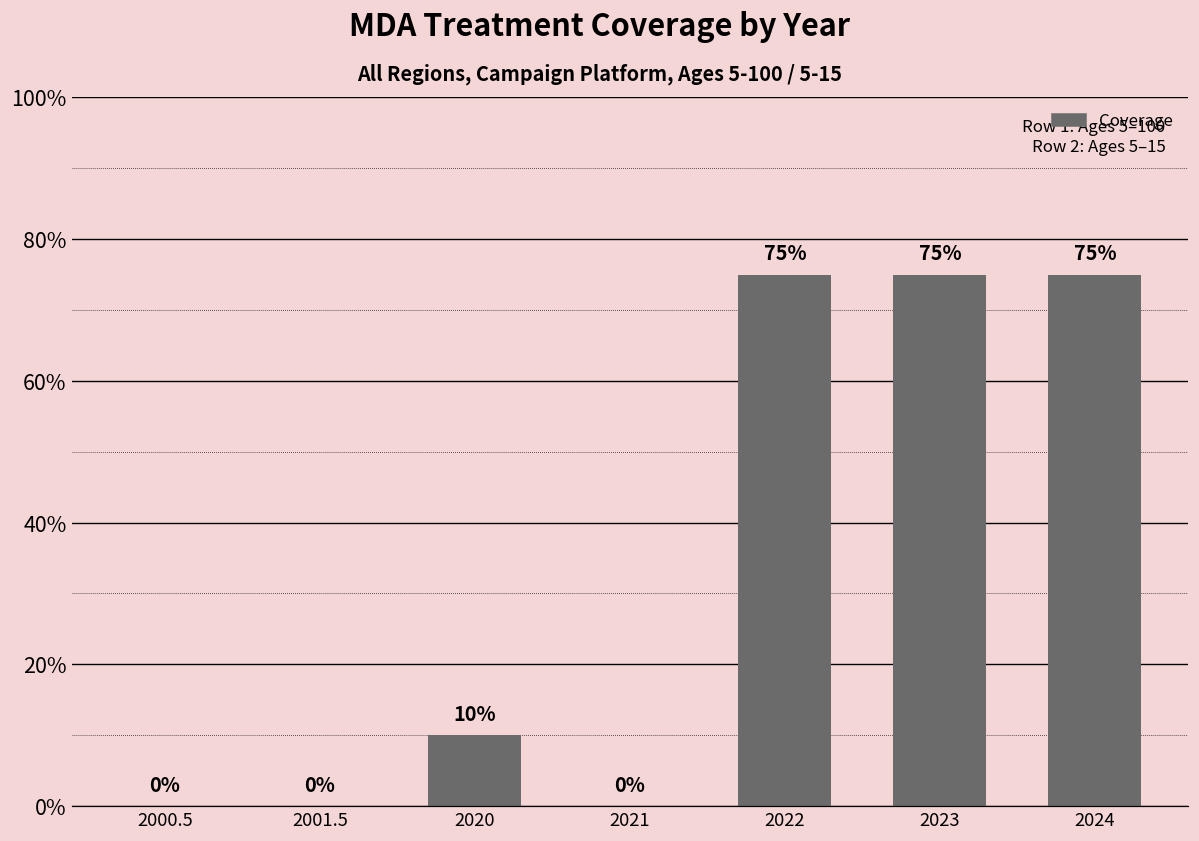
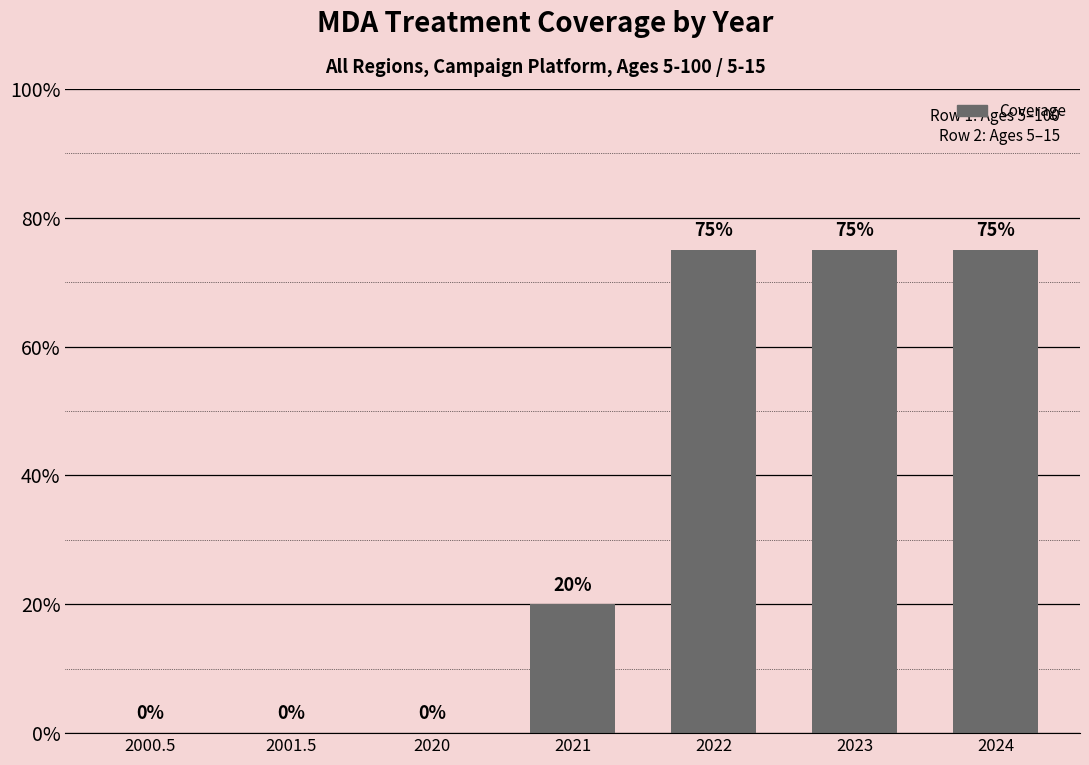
2020: 10% -> 0%
2021: 0% -> 20%
